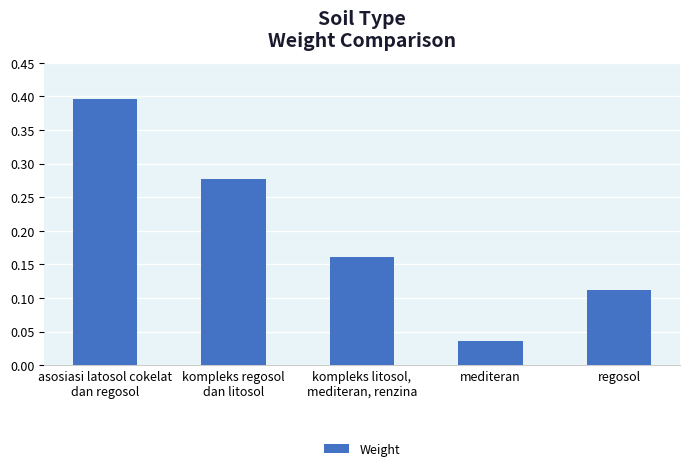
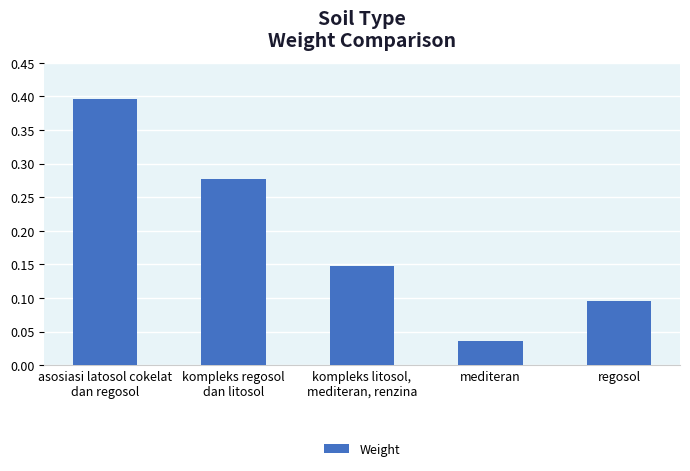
kompleks litosol, mediteran, renzina: 0.16 -> 0.15
regosol: 0.11 -> 0.10
